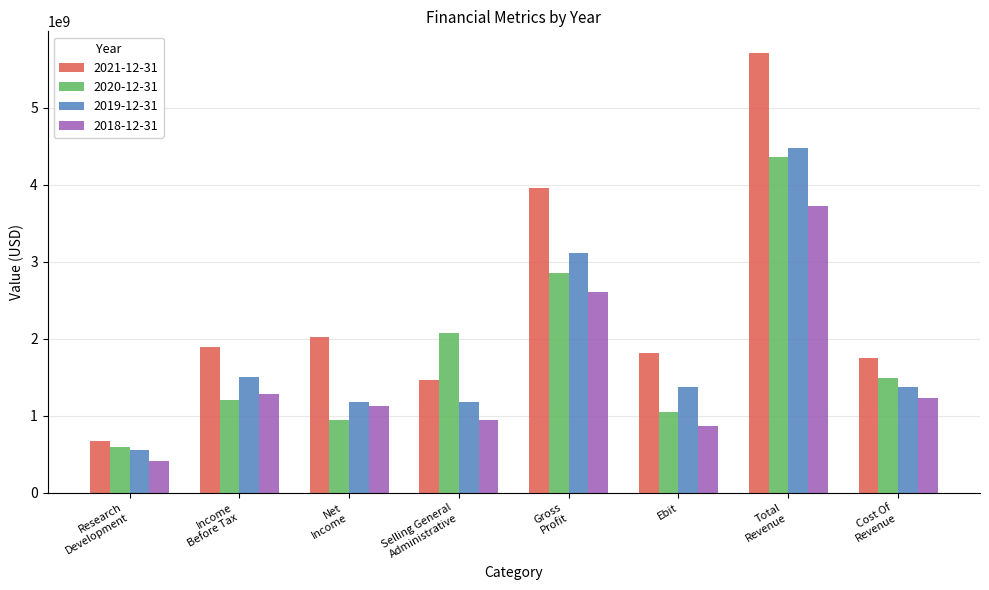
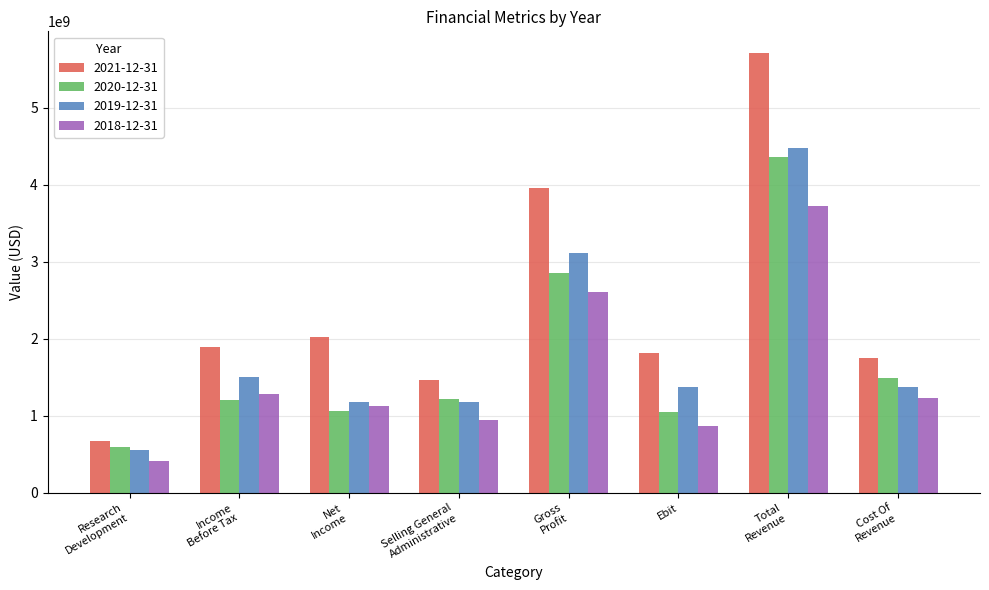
2020-12-31, Net Income: 1000000000 -> 1100000000
2020-12-31, Selling General Administrative: 2100000000 -> 1200000000
